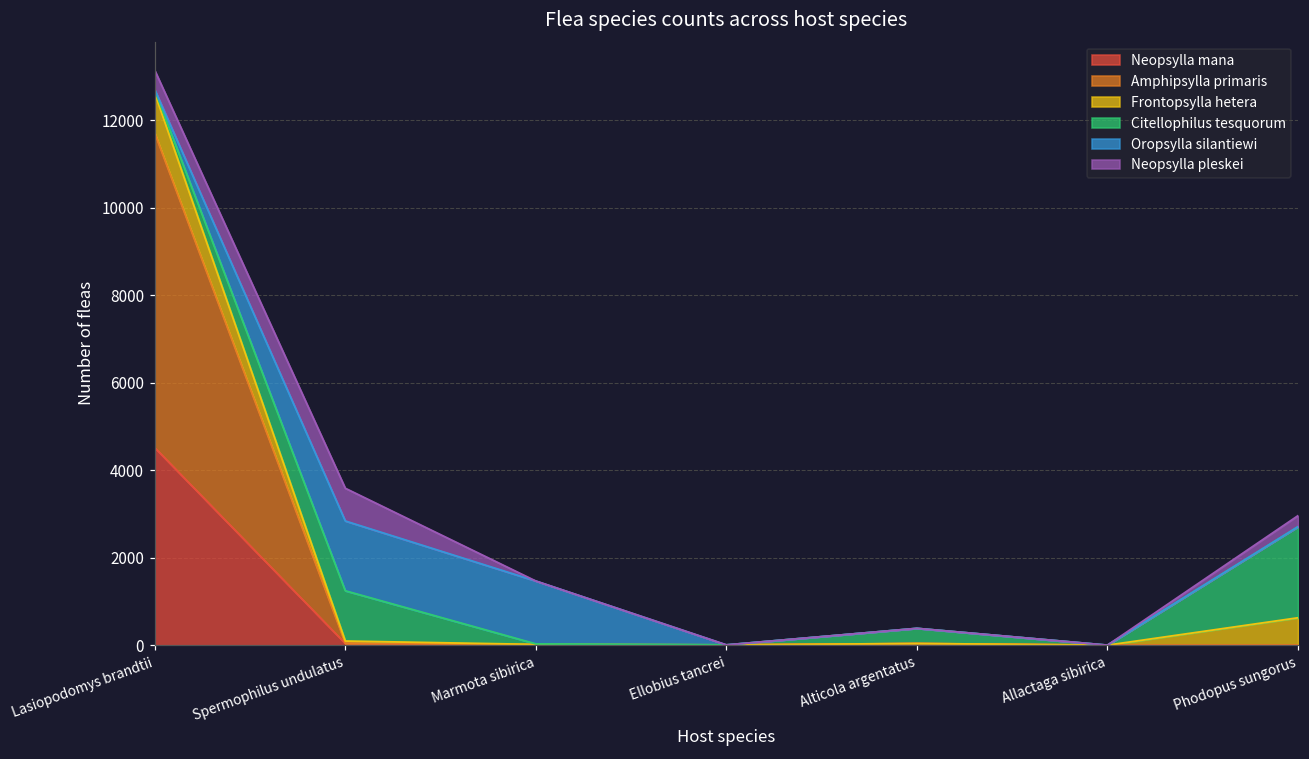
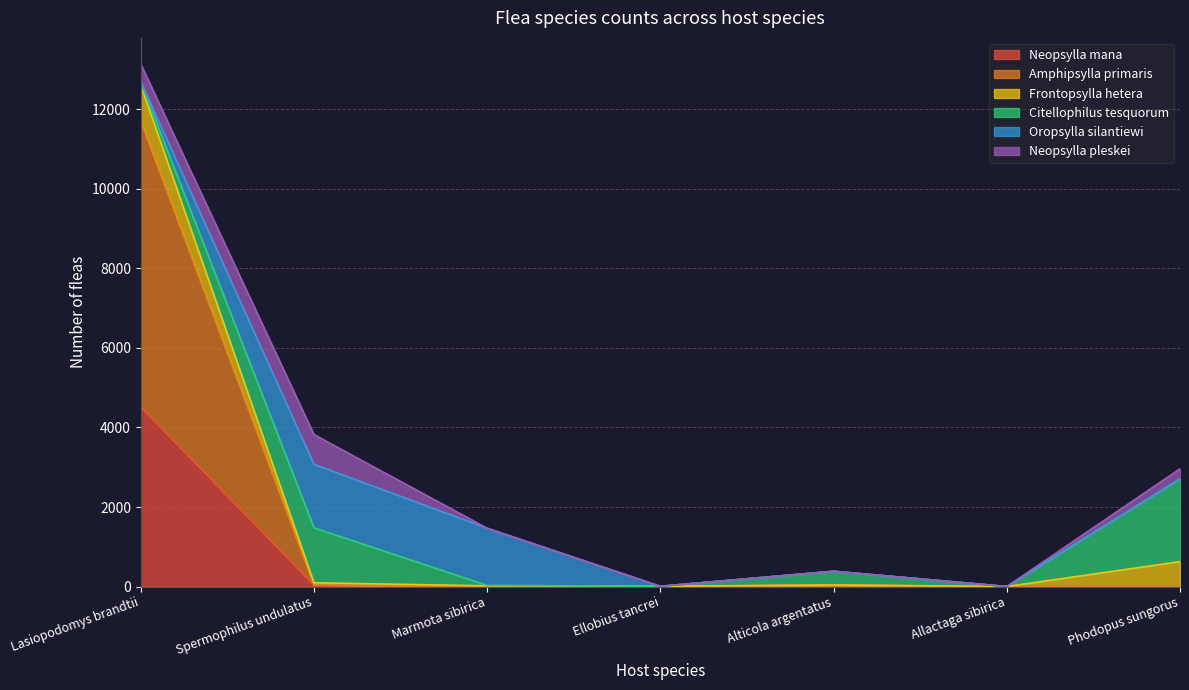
Citellophilus tesquorum, Spermophilus undulatus: 1100 -> 1400
